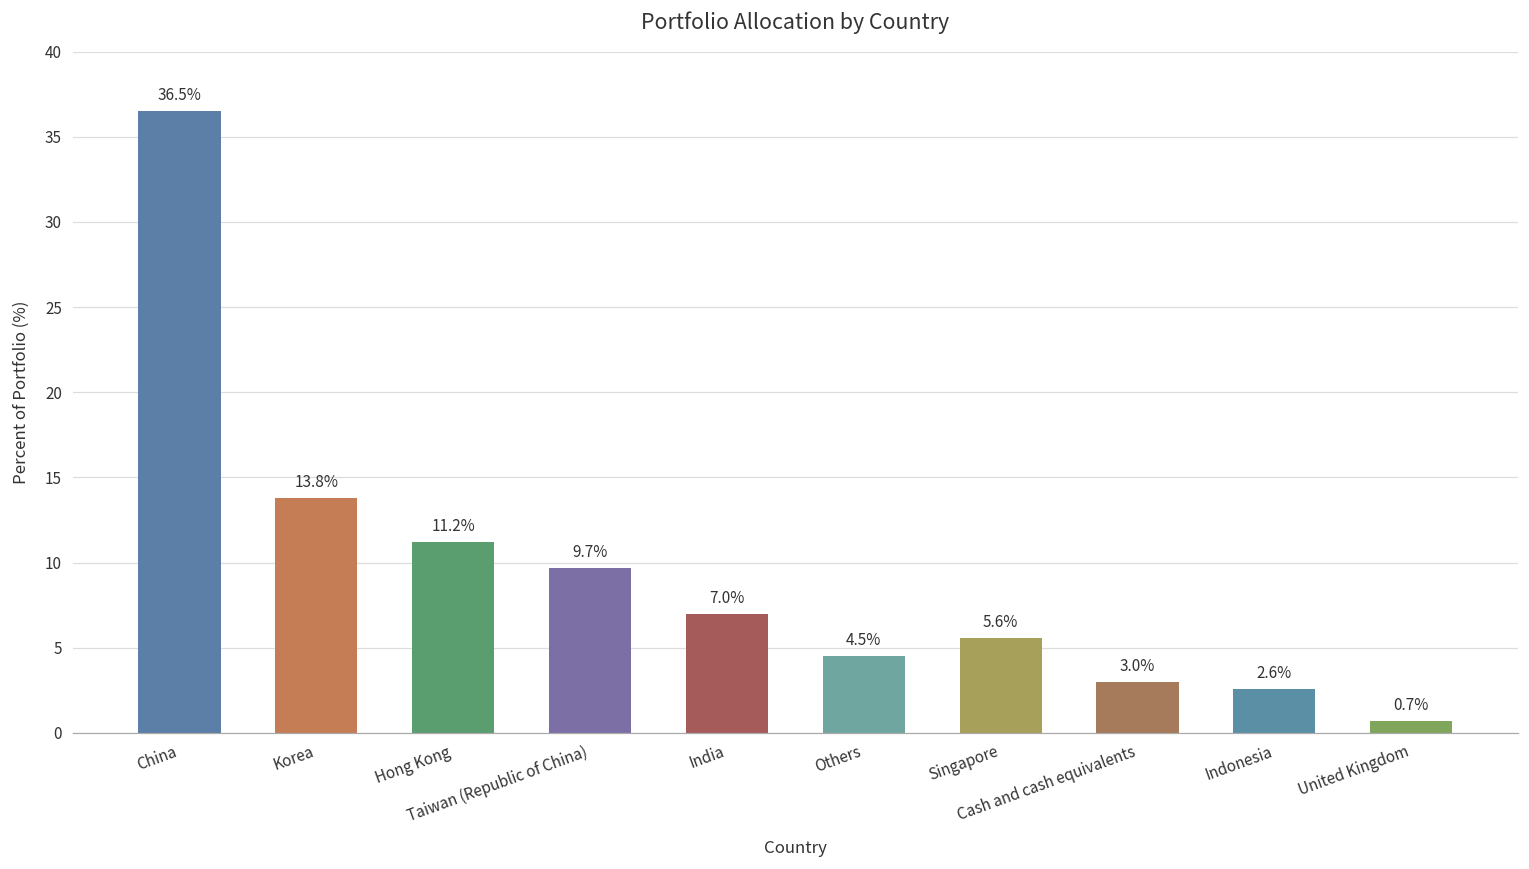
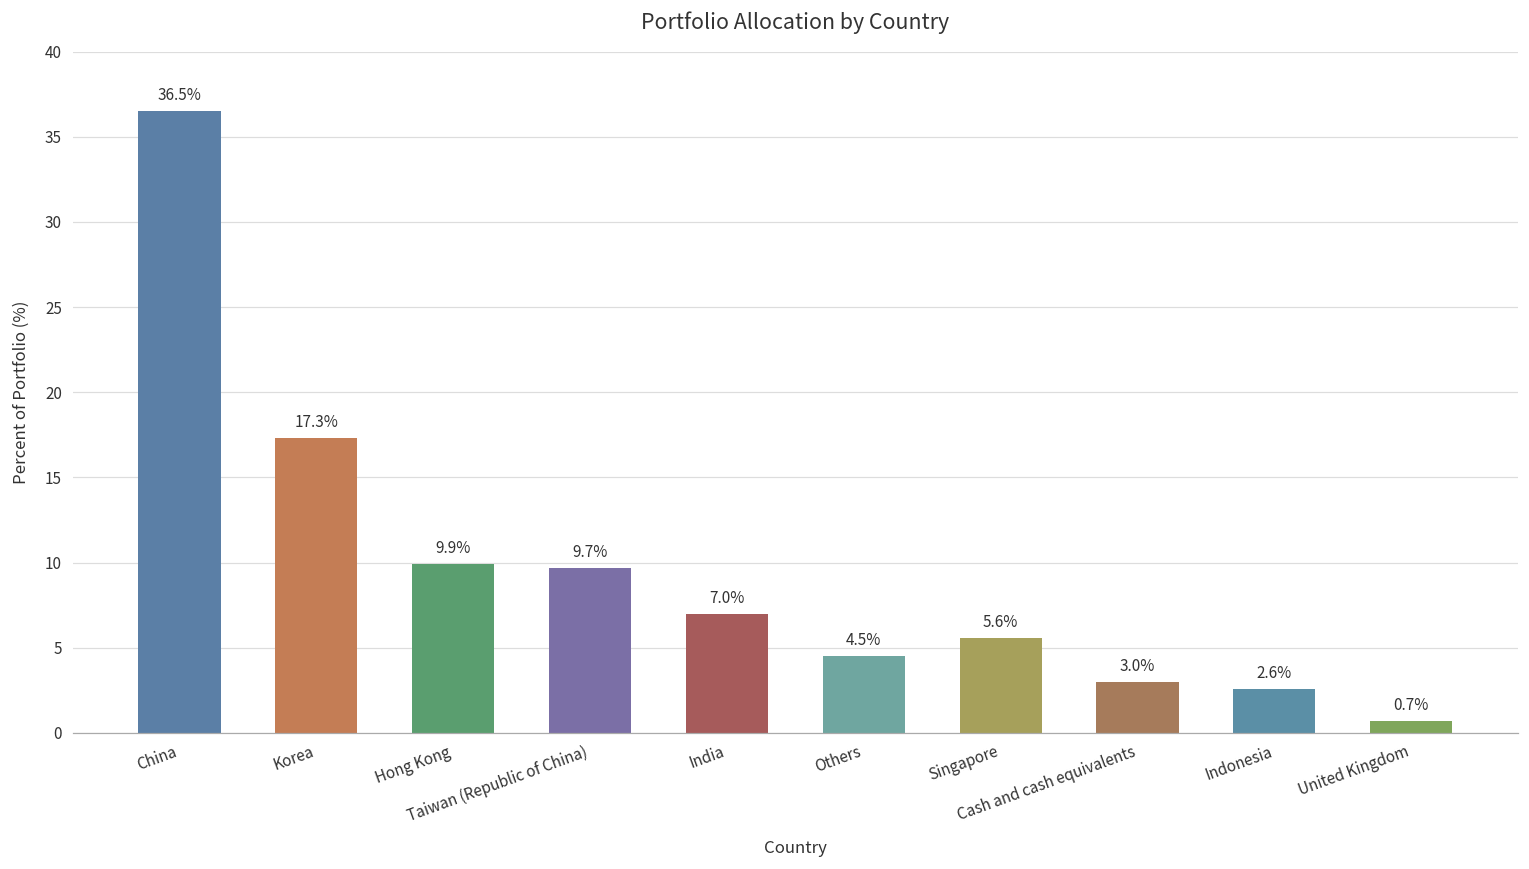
Korea: 13.8% -> 17.3%
Hong Kong: 11.2% -> 9.9%
